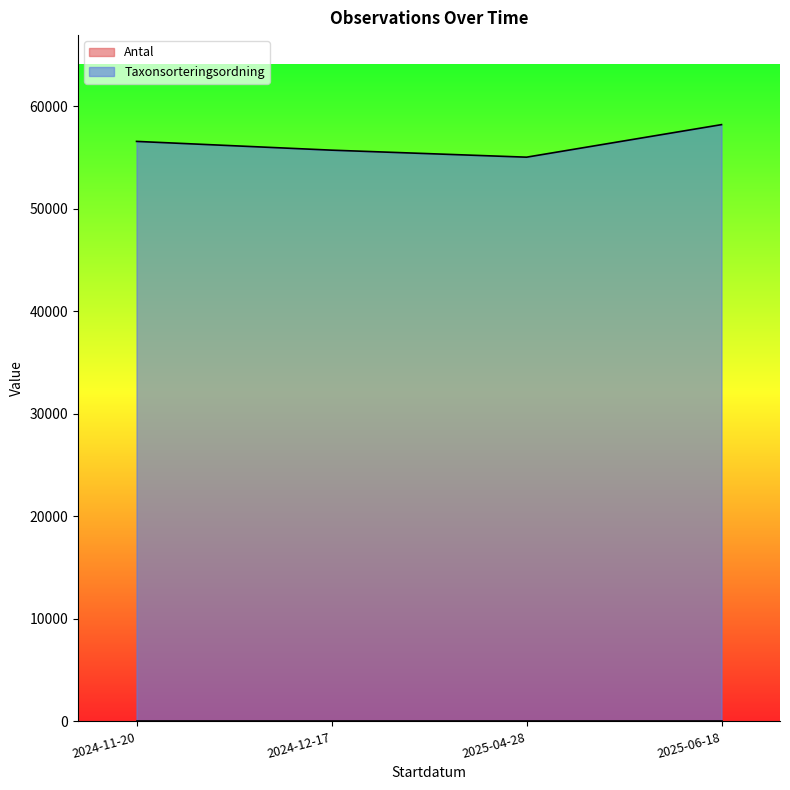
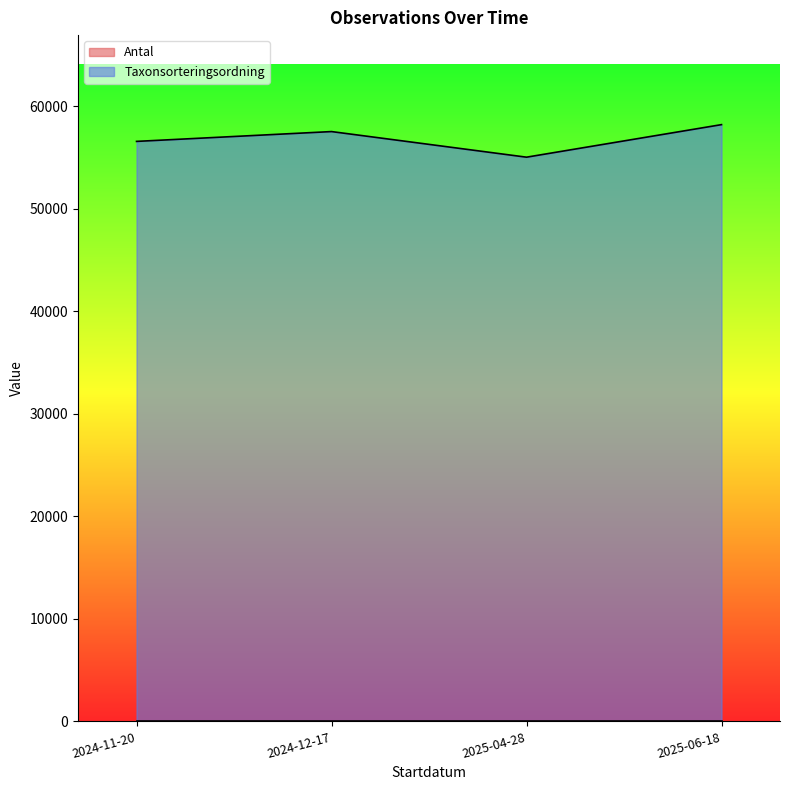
Taxonsorteringsordning, 2024-12-17: 55700 -> 57500
